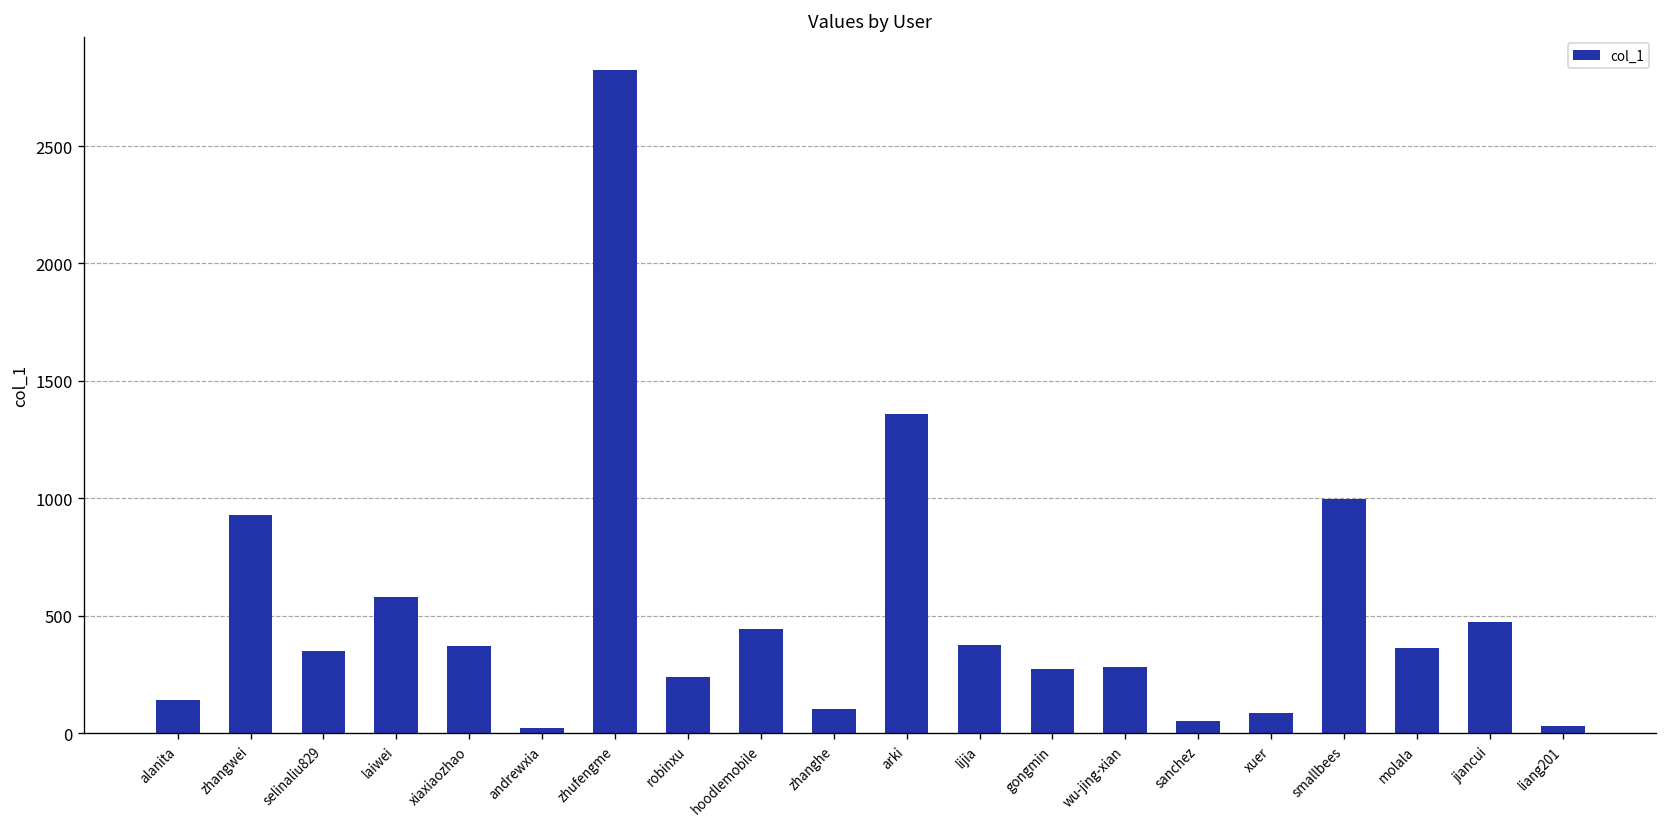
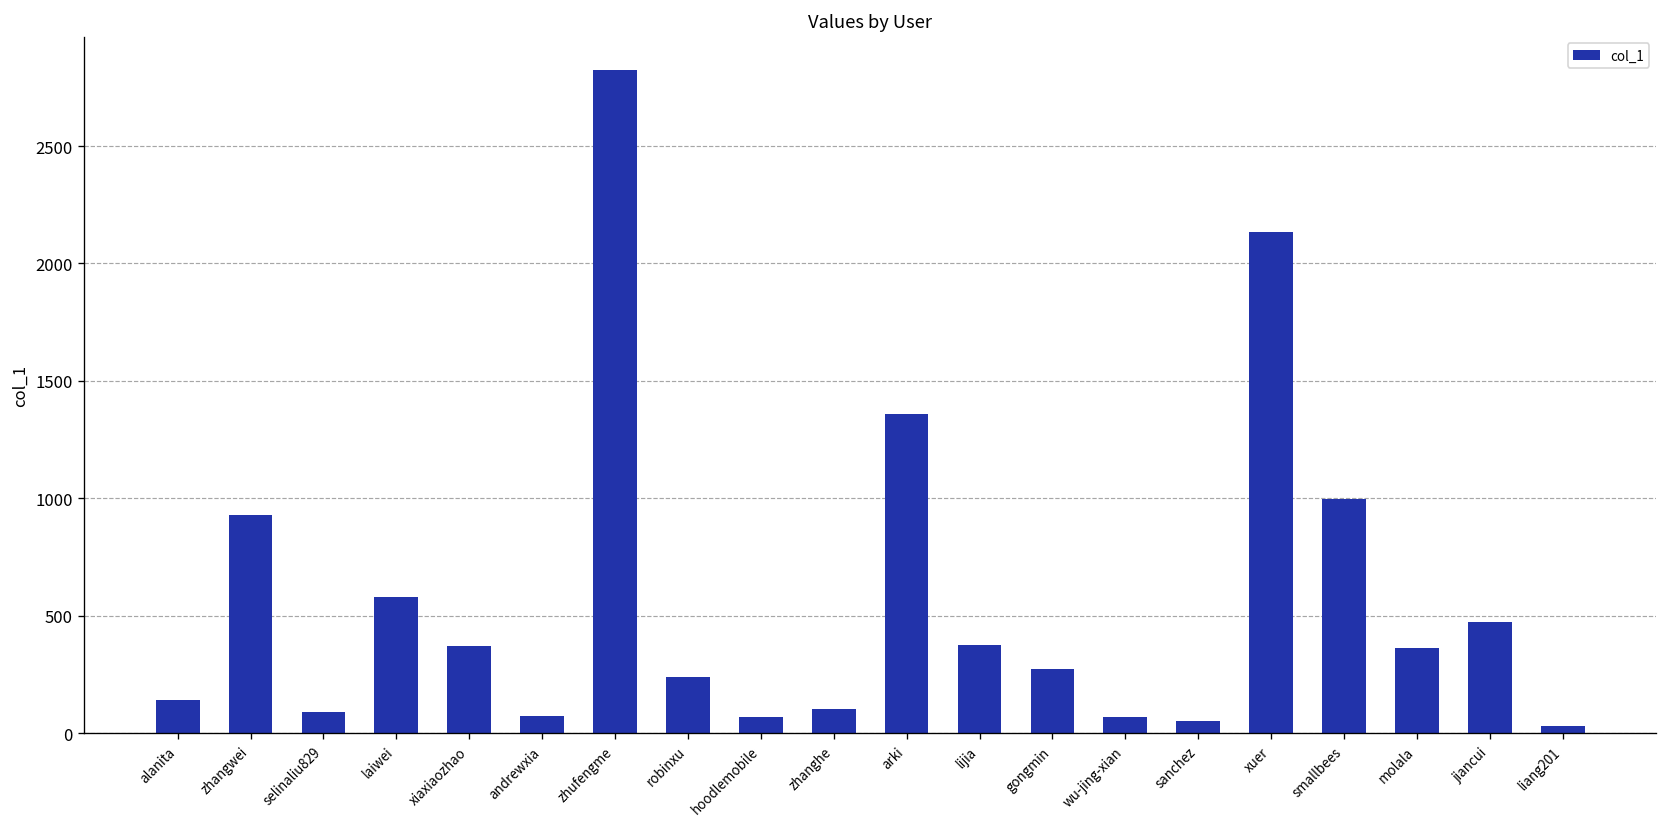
selinaliu829: 350 -> 90
andrewxia: 20 -> 70
hoodlemobile: 440 -> 70
wu-jing-xian: 280 -> 70
xuer: 90 -> 2130
